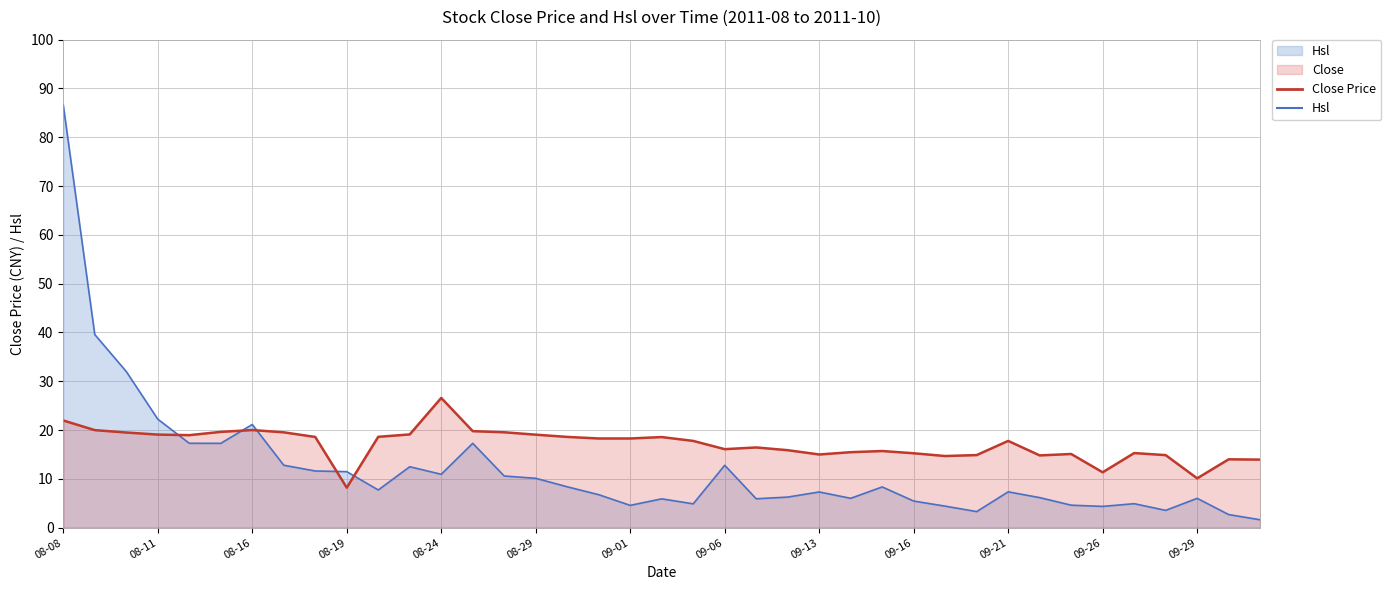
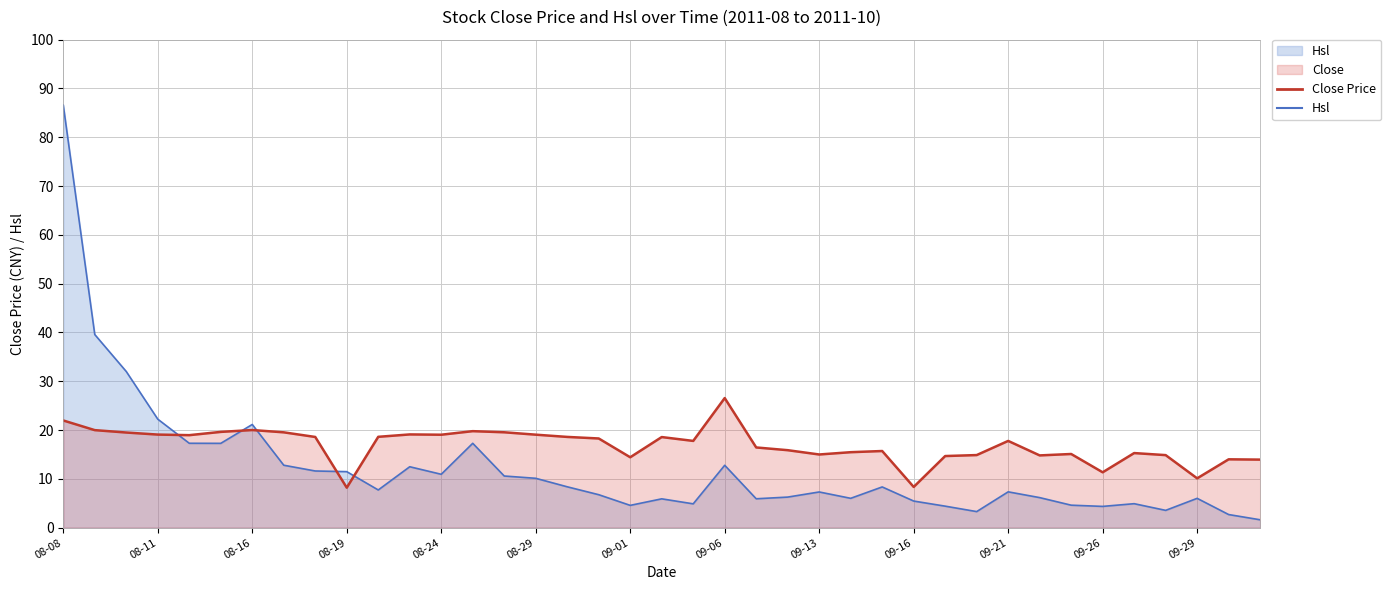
Close, 08-24: 27 -> 19
Close, 09-01: 18 -> 14
Close, 09-06: 16 -> 27
Close, 09-16: 15 -> 8
